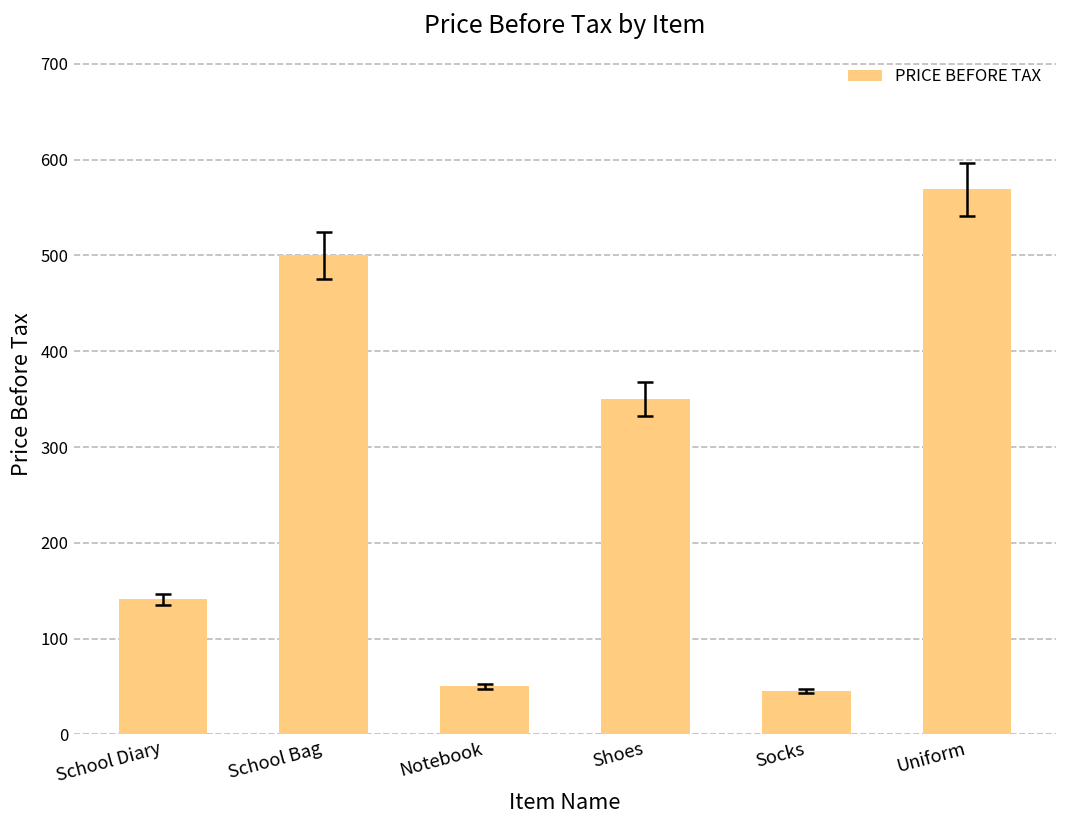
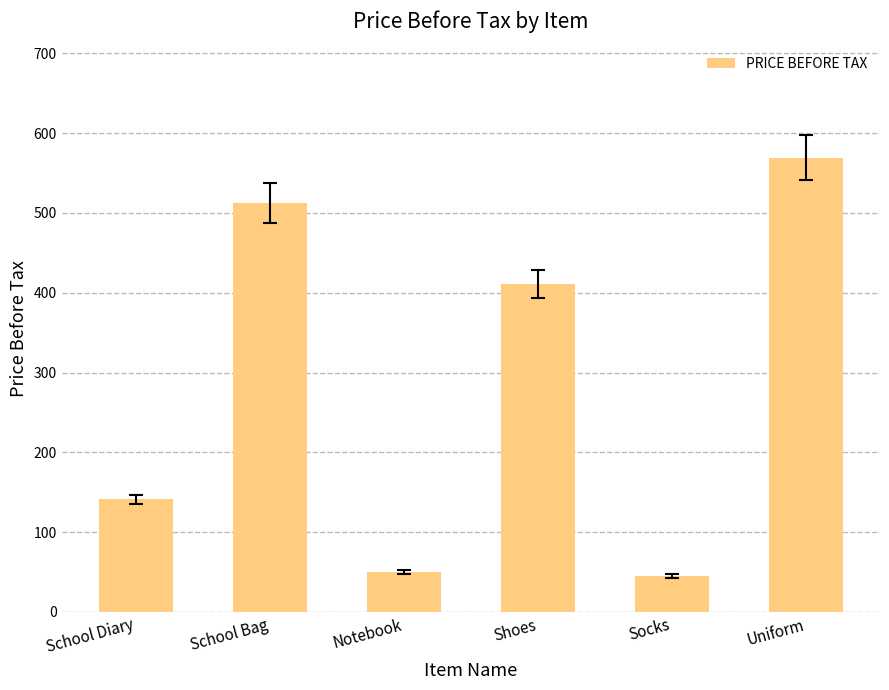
PRICE BEFORE TAX, School Bag: 500 -> 510
PRICE BEFORE TAX, Shoes: 350 -> 410
